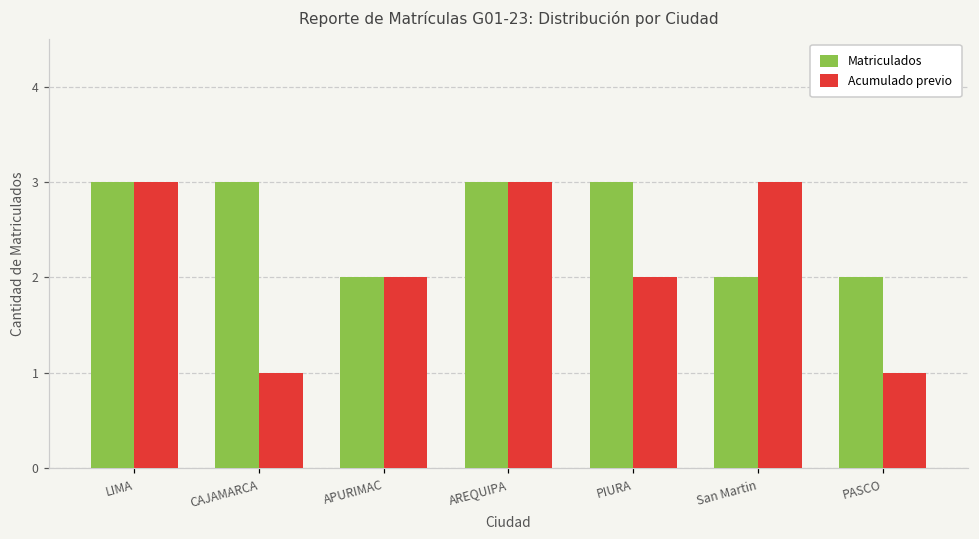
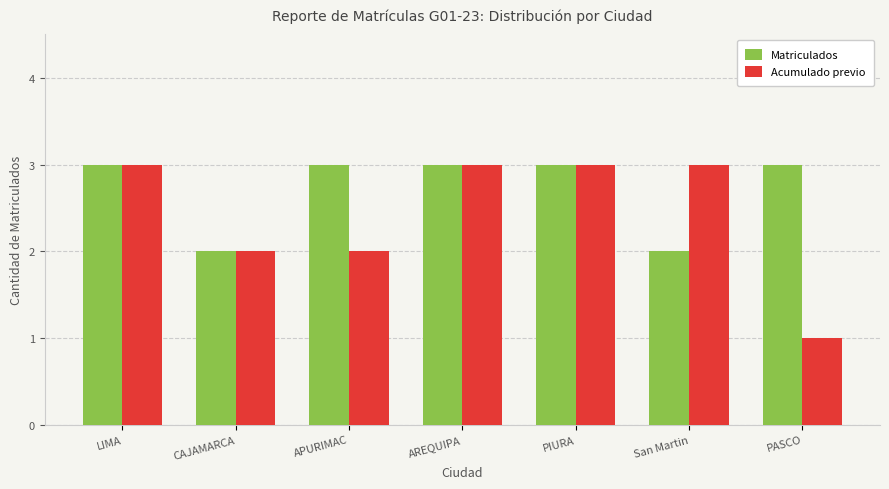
Matriculados, CAJAMARCA: 3 -> 2
Acumulado previo, CAJAMARCA: 1 -> 2
Matriculados, APURIMAC: 2 -> 3
Acumulado previo, PIURA: 2 -> 3
Matriculados, PASCO: 2 -> 3
